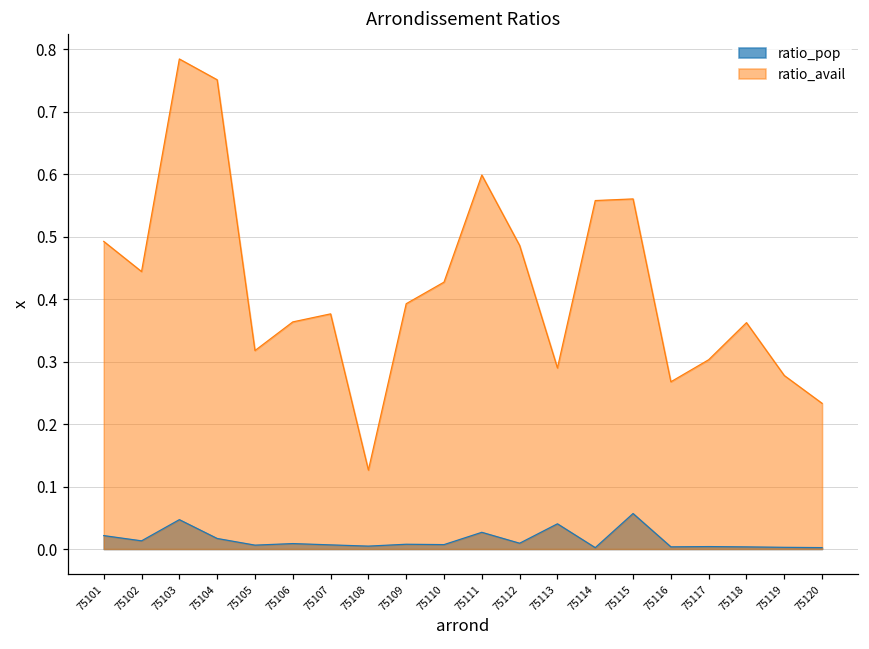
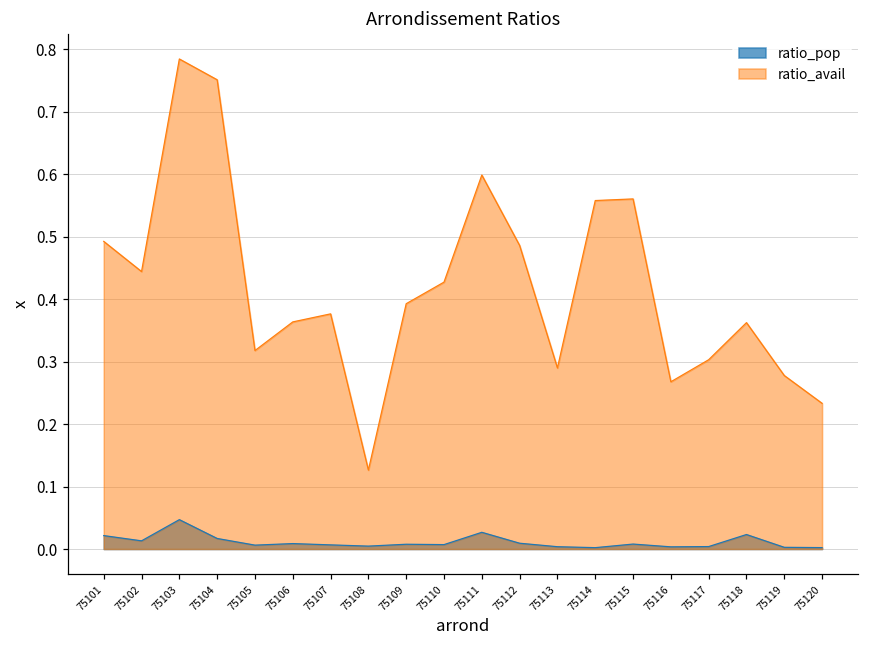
ratio_pop, 75113: 0.04 -> 0.00
ratio_pop, 75115: 0.06 -> 0.01
ratio_pop, 75118: 0.00 -> 0.02
